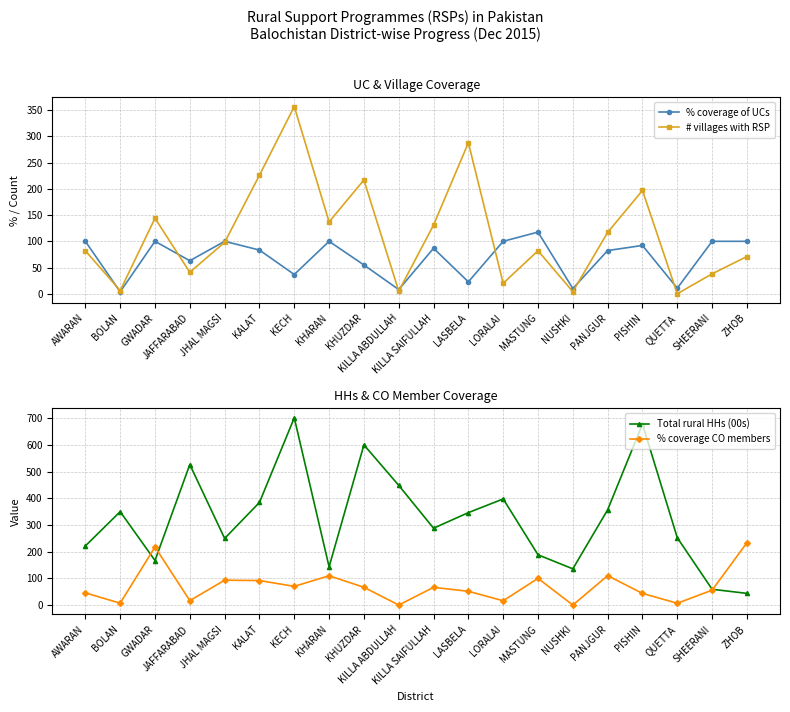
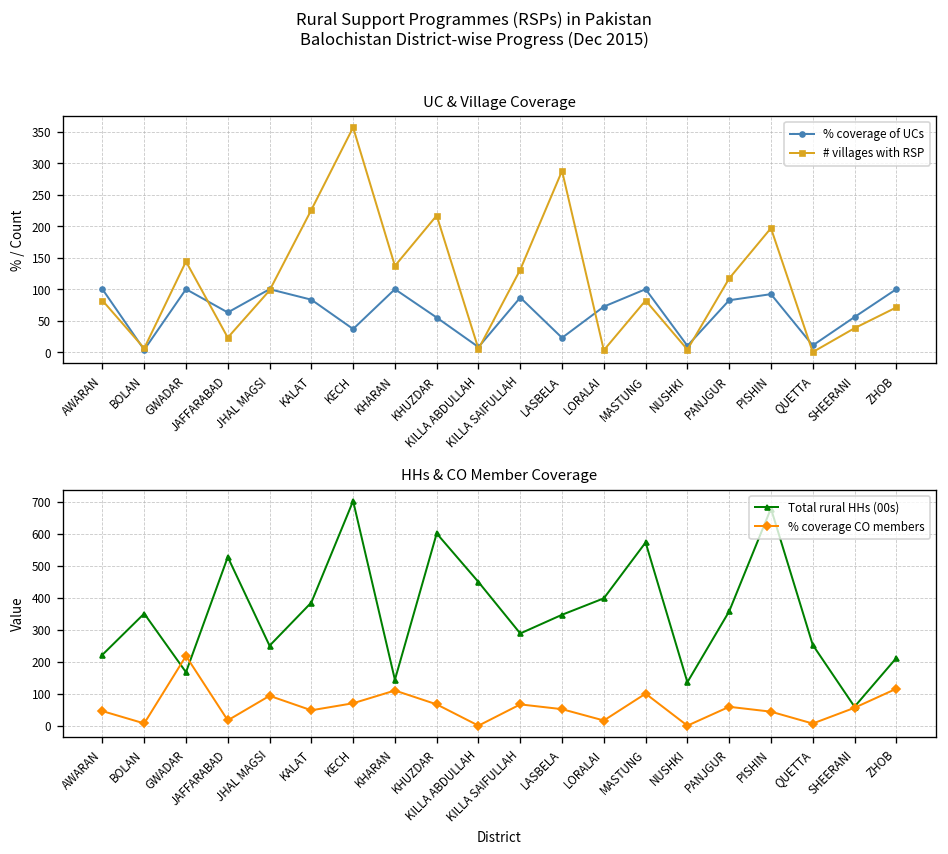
UC & Village Coverage, # villages with RSP, JAFFARABAD: 40 -> 20
UC & Village Coverage, % coverage of UCs, LORALAI: 100 -> 70
UC & Village Coverage, # villages with RSP, LORALAI: 20 -> 0
UC & Village Coverage, % coverage of UCs, MASTUNG: 120 -> 100
UC & Village Coverage, % coverage of UCs, SHEERANI: 100 -> 60
HHs & CO Member Coverage, % coverage CO members, KALAT: 90 -> 50
HHs & CO Member Coverage, Total rural HHs (00s), MASTUNG: 190 -> 570
HHs & CO Member Coverage, % coverage CO members, PANJGUR: 110 -> 60
HHs & CO Member Coverage, Total rural HHs (00s), ZHOB: 40 -> 210
HHs & CO Member Coverage, % coverage CO members, ZHOB: 230 -> 120
